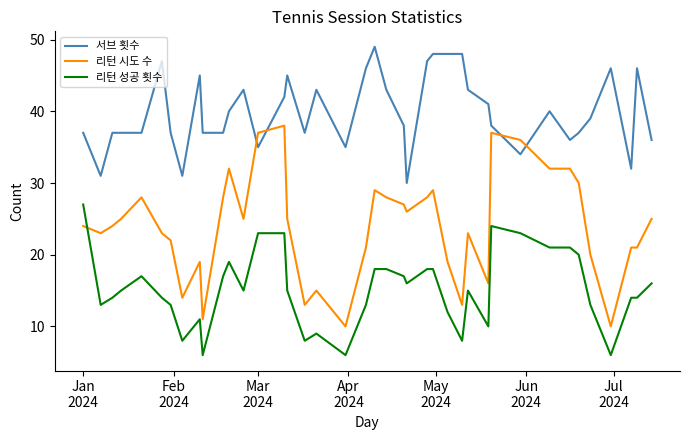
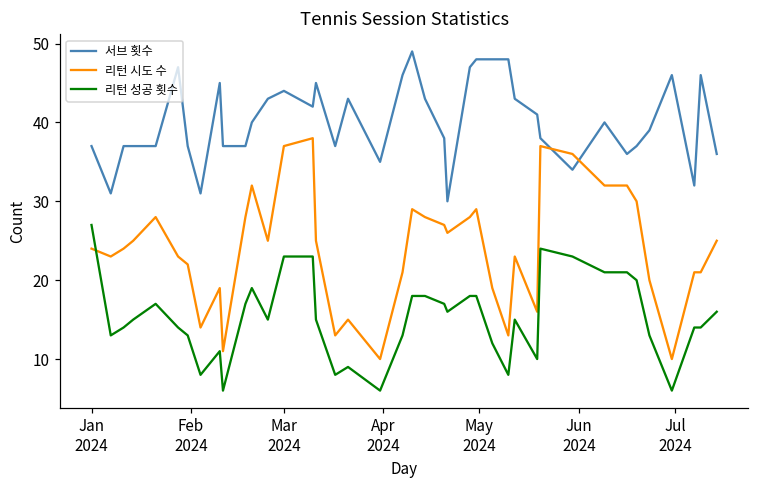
서브 횟수, Mar 2024: 35 -> 44
